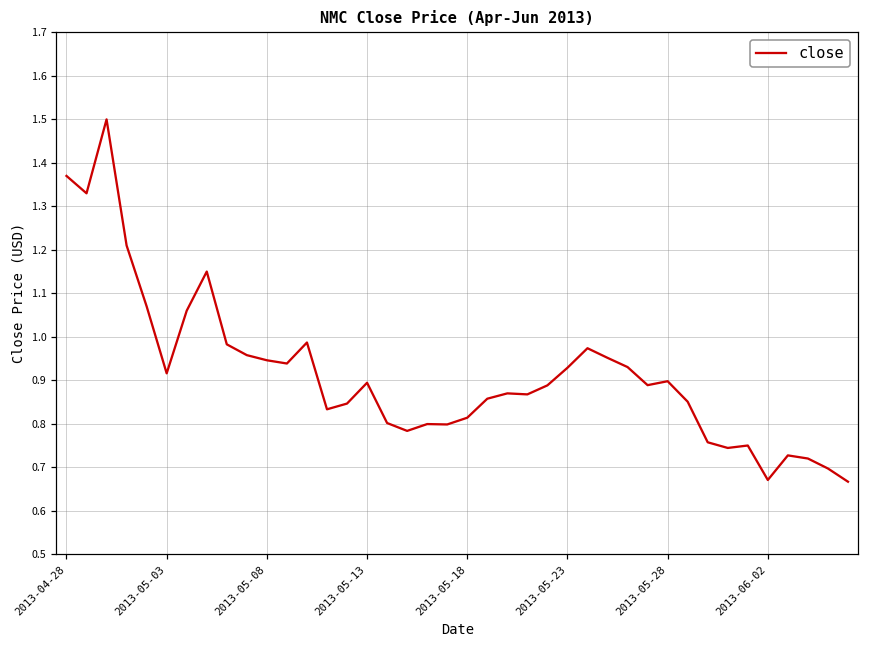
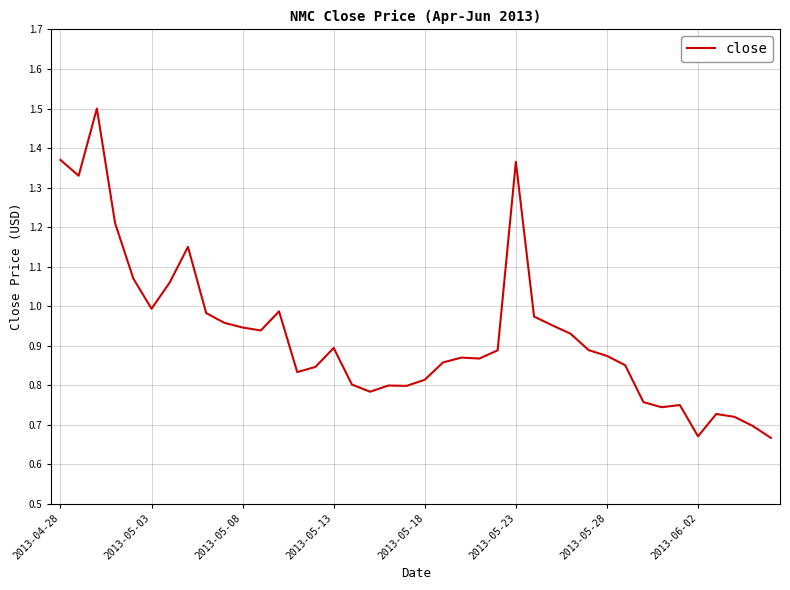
2013-05-03: 0.92 -> 0.99
2013-05-23: 0.93 -> 1.37
2013-05-28: 0.90 -> 0.87
